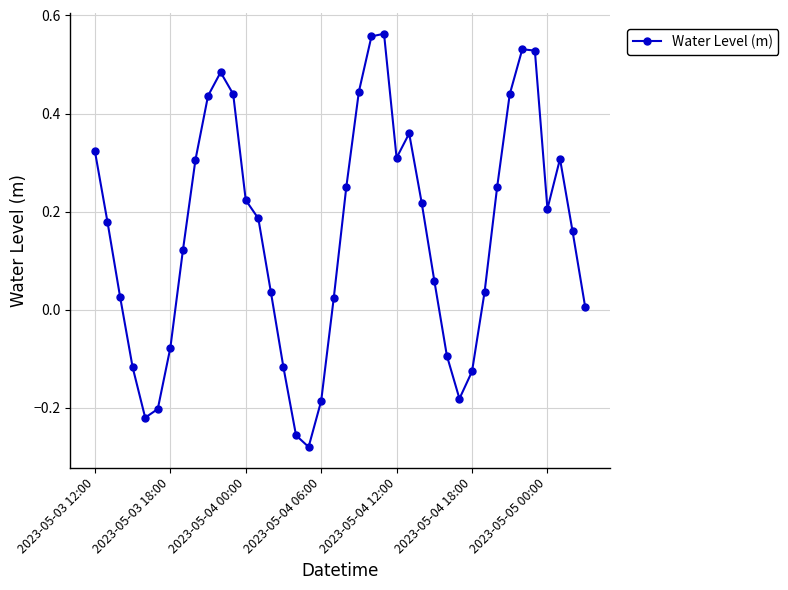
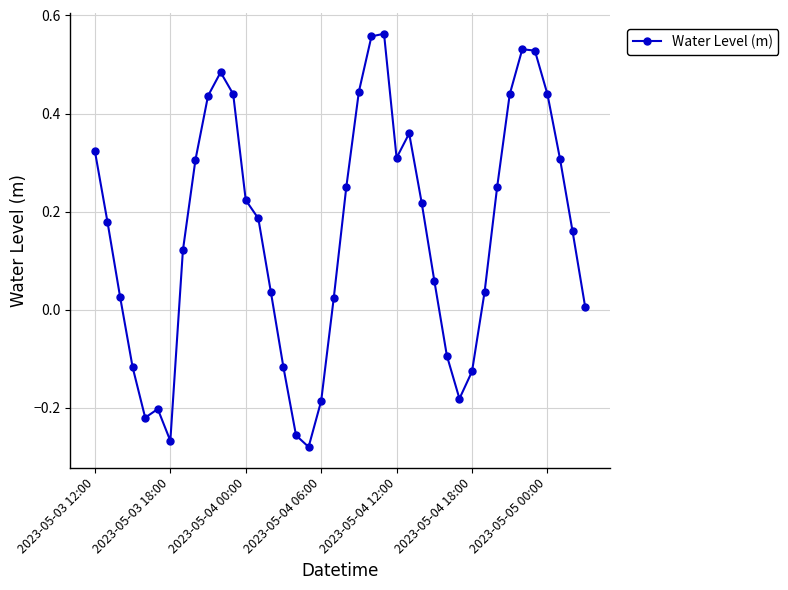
2023-05-03 18:00: -0.08 -> -0.27
2023-05-05 00:00: 0.21 -> 0.44
